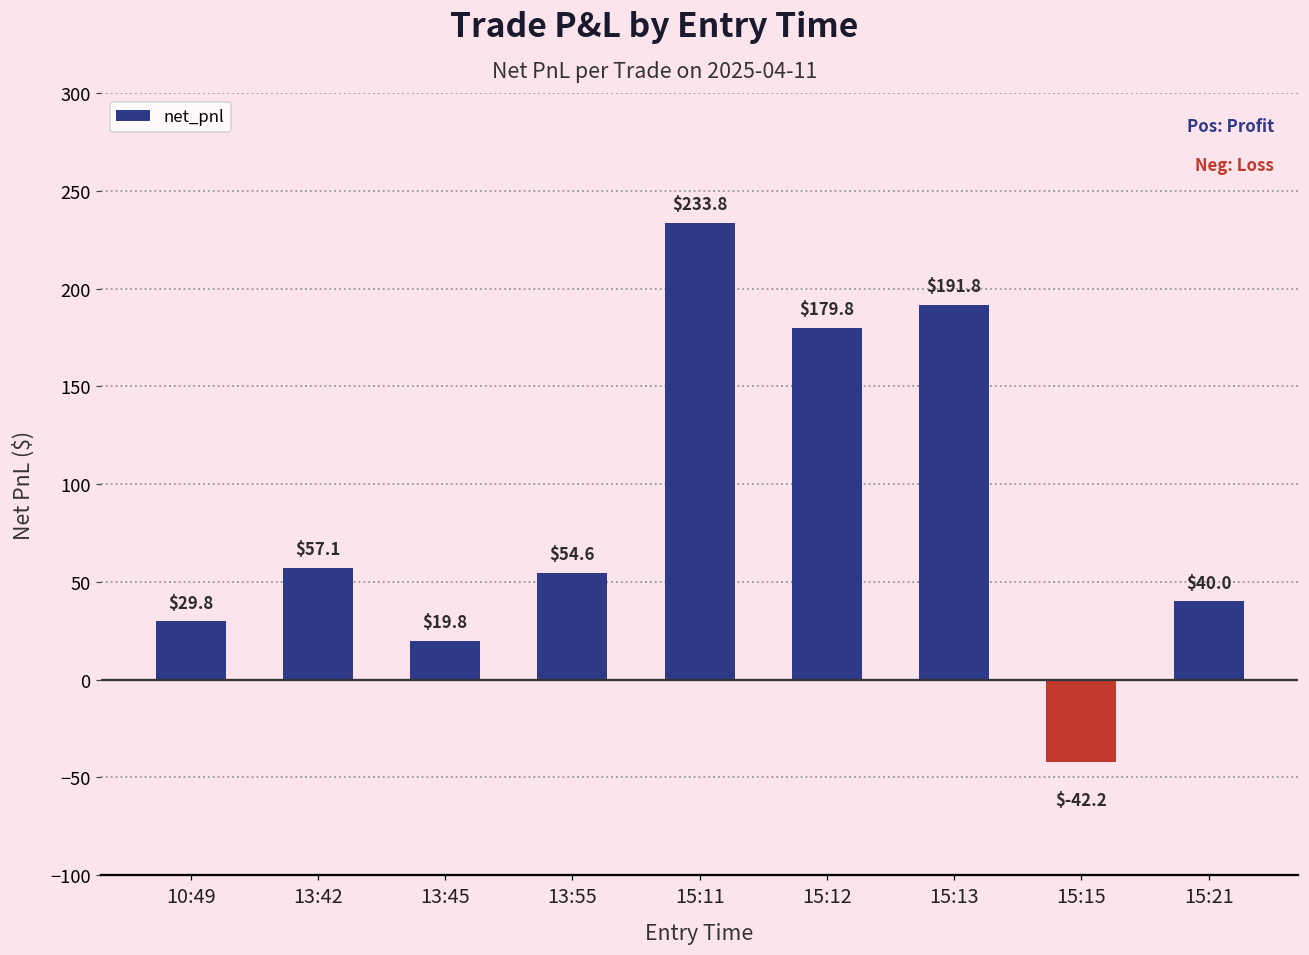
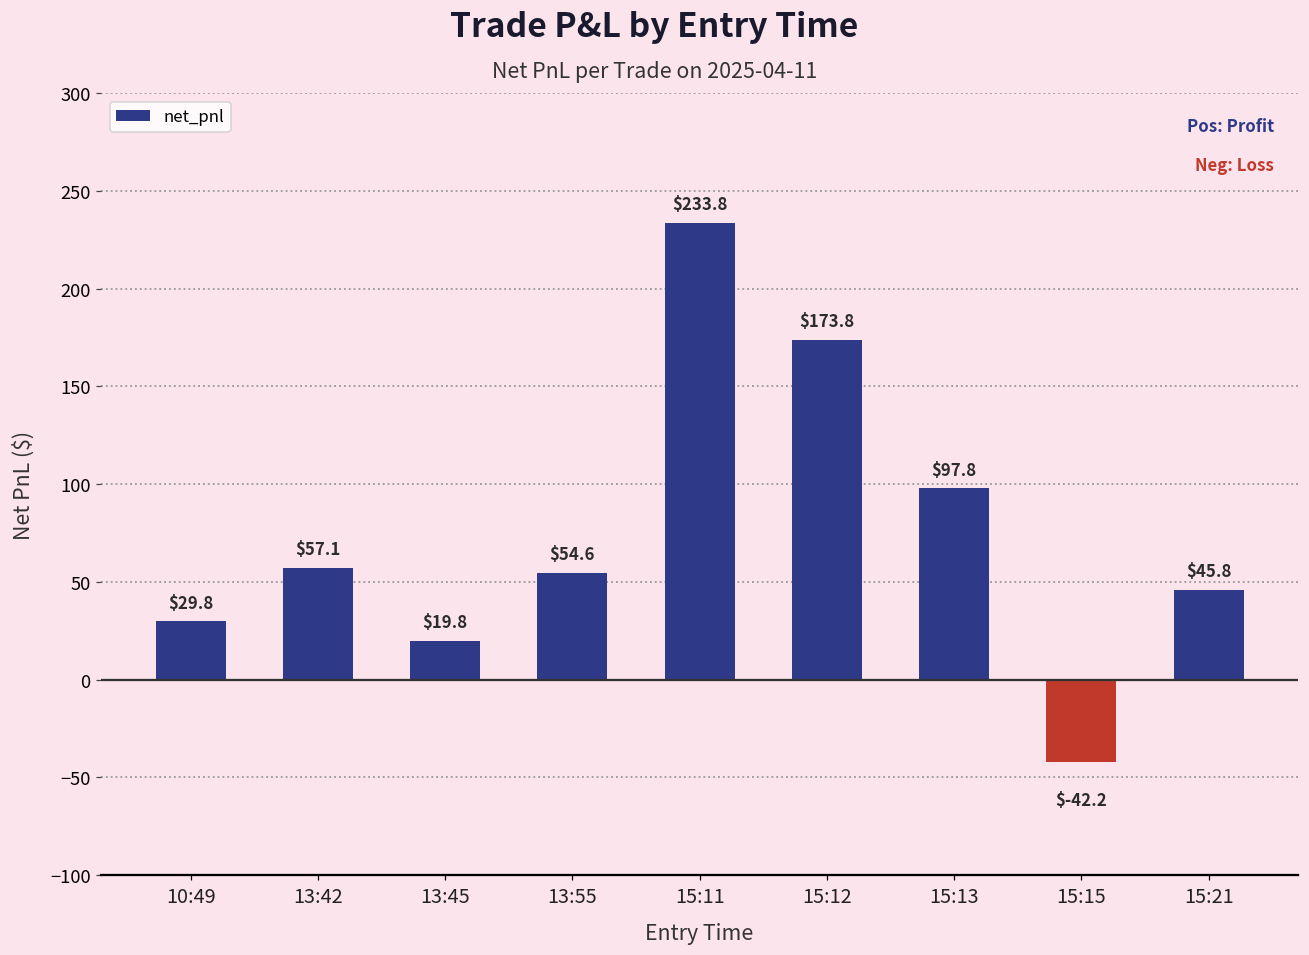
15:12: $179.8 -> $173.8
15:13: $191.8 -> $97.8
15:21: $40.0 -> $45.8
